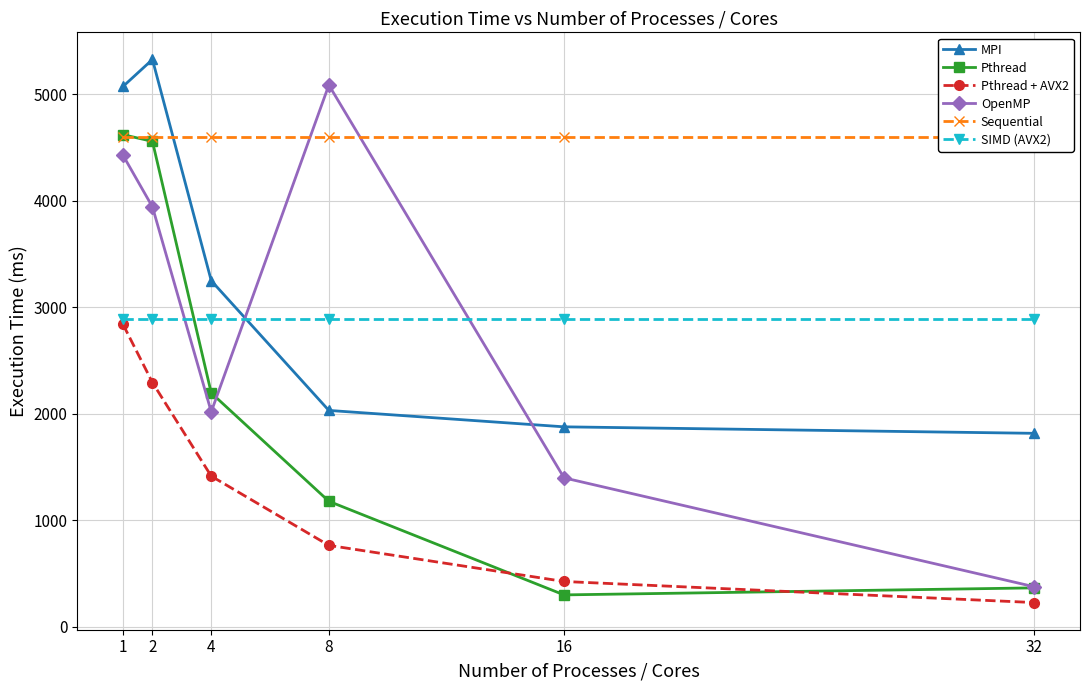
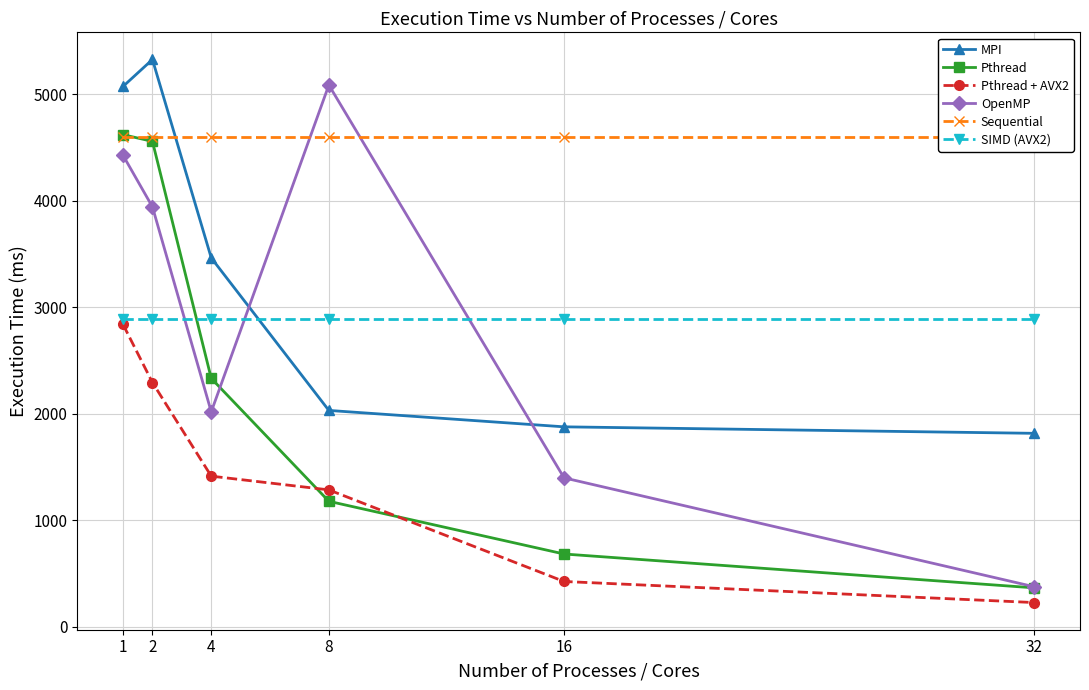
MPI, 4: 3250 -> 3460
Pthread, 4: 2190 -> 2330
Pthread + AVX2, 8: 760 -> 1280
Pthread, 16: 300 -> 680
